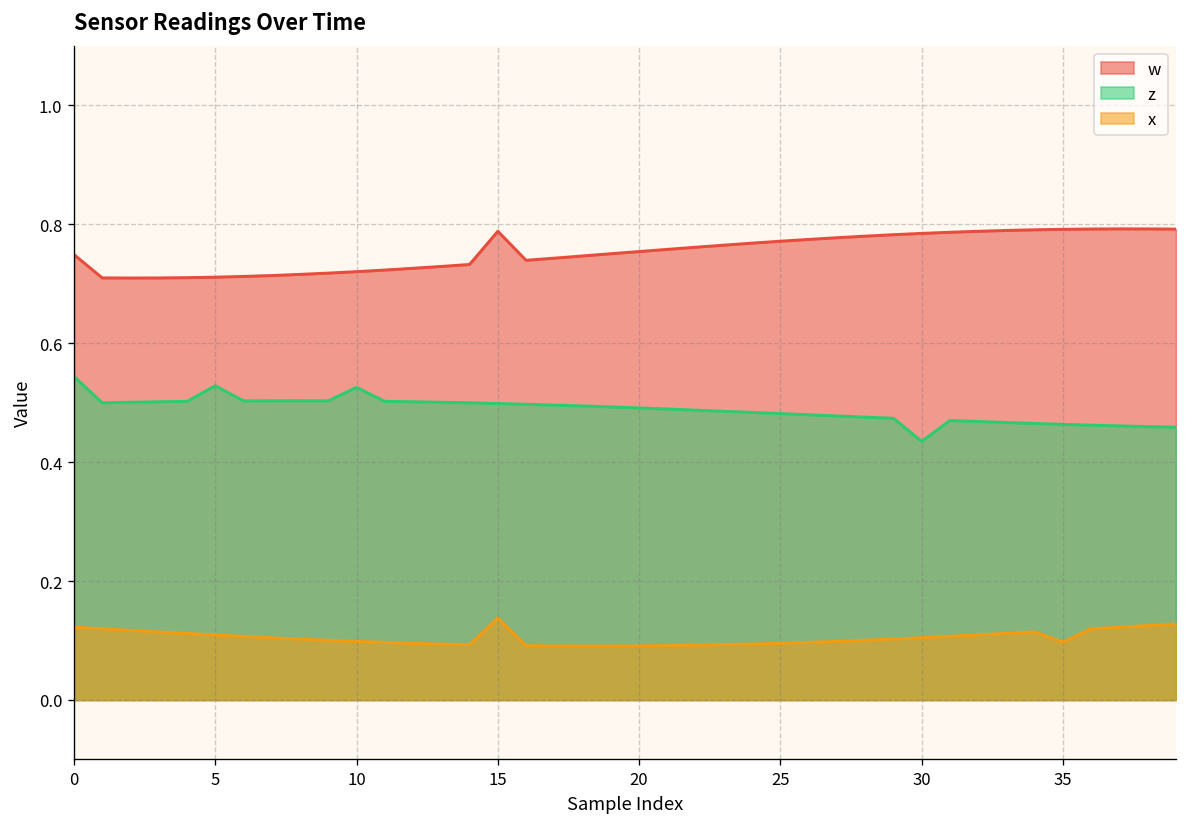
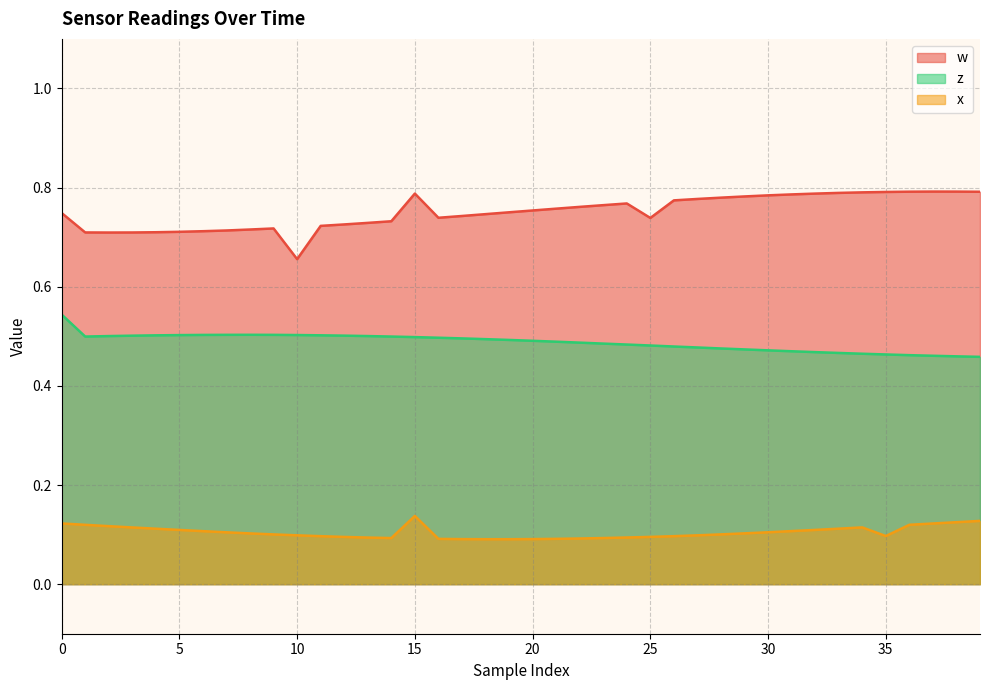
z, 5: 0.53 -> 0.50
w, 10: 0.72 -> 0.66
z, 10: 0.53 -> 0.50
w, 25: 0.77 -> 0.74
z, 30: 0.43 -> 0.47
